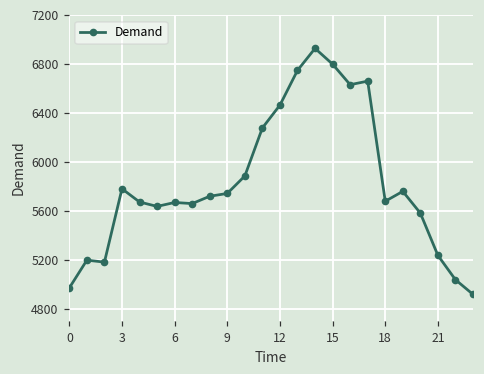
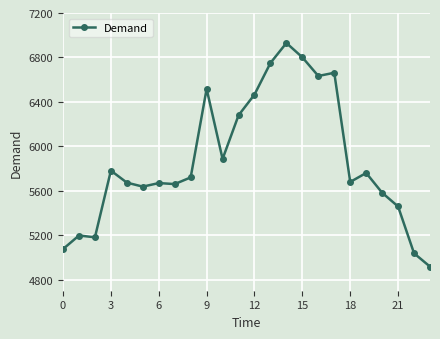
0: 4970 -> 5080
9: 5740 -> 6520
21: 5240 -> 5460
